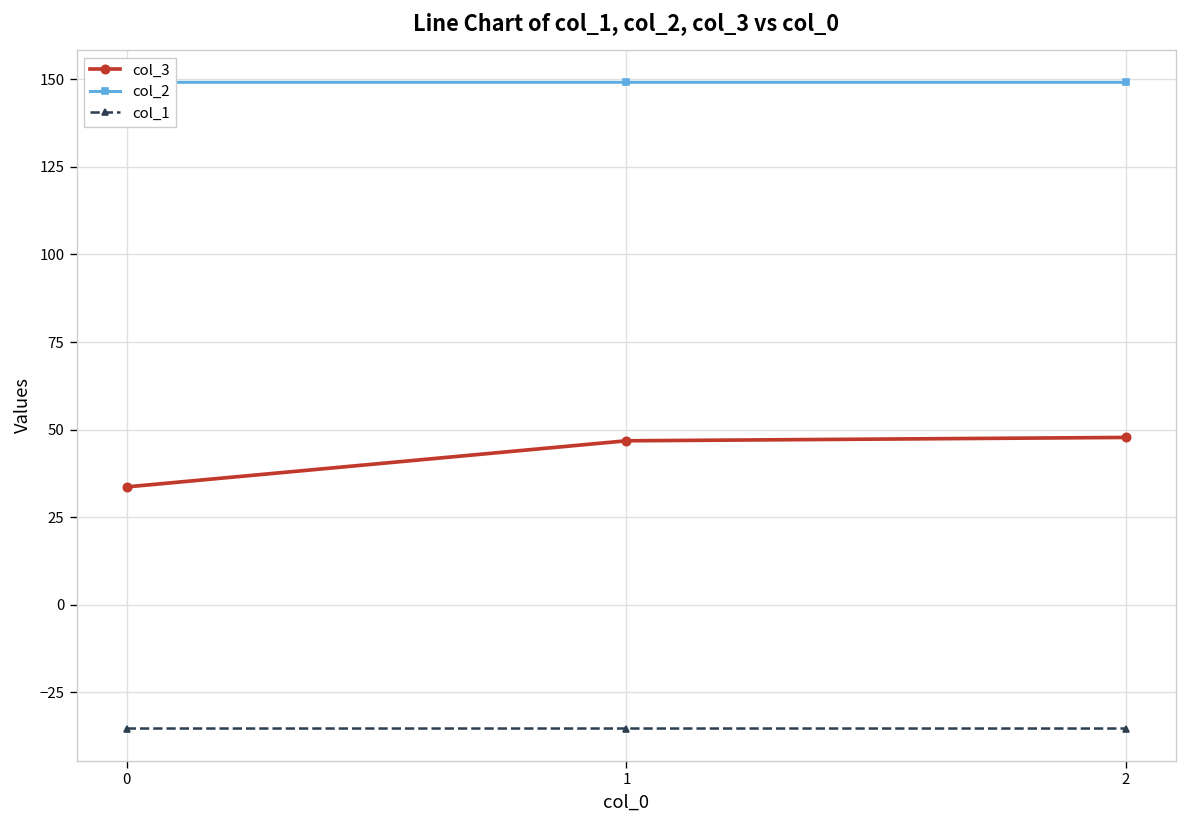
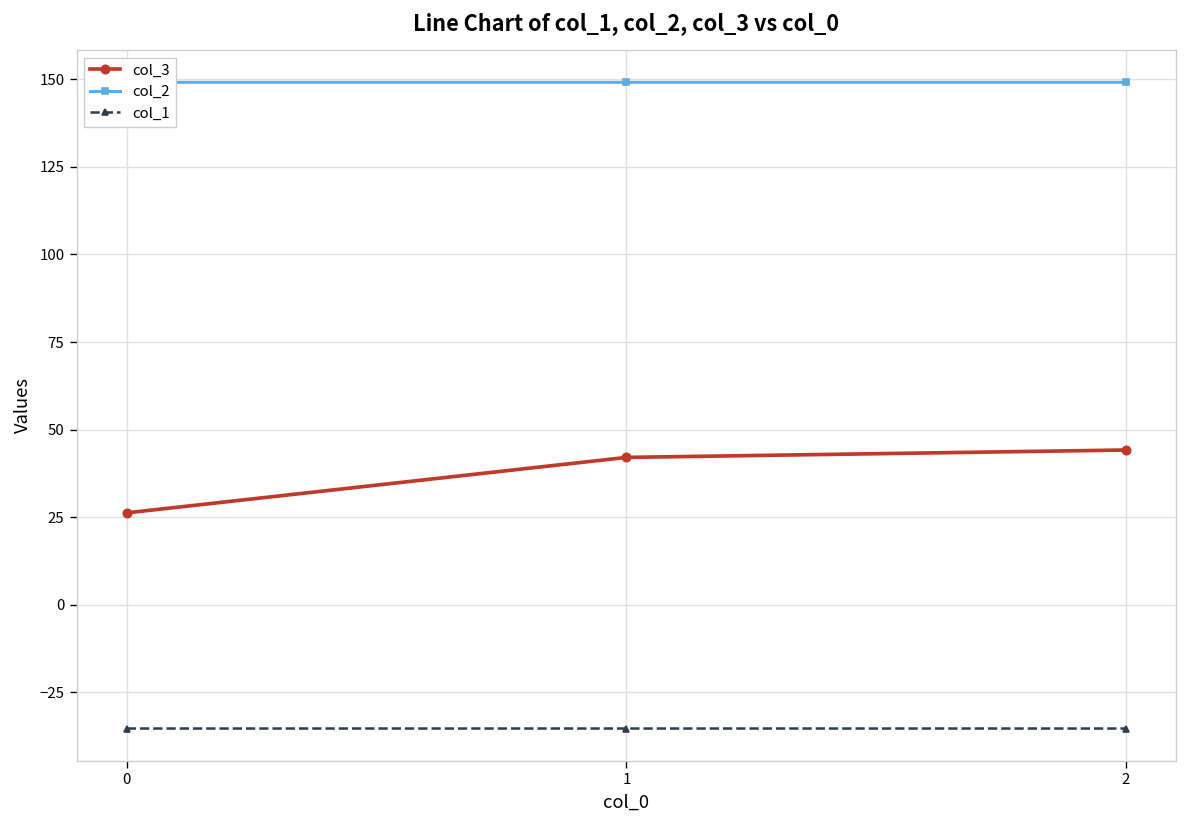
col_3, 0: 34 -> 26
col_3, 1: 47 -> 42
col_3, 2: 48 -> 44
